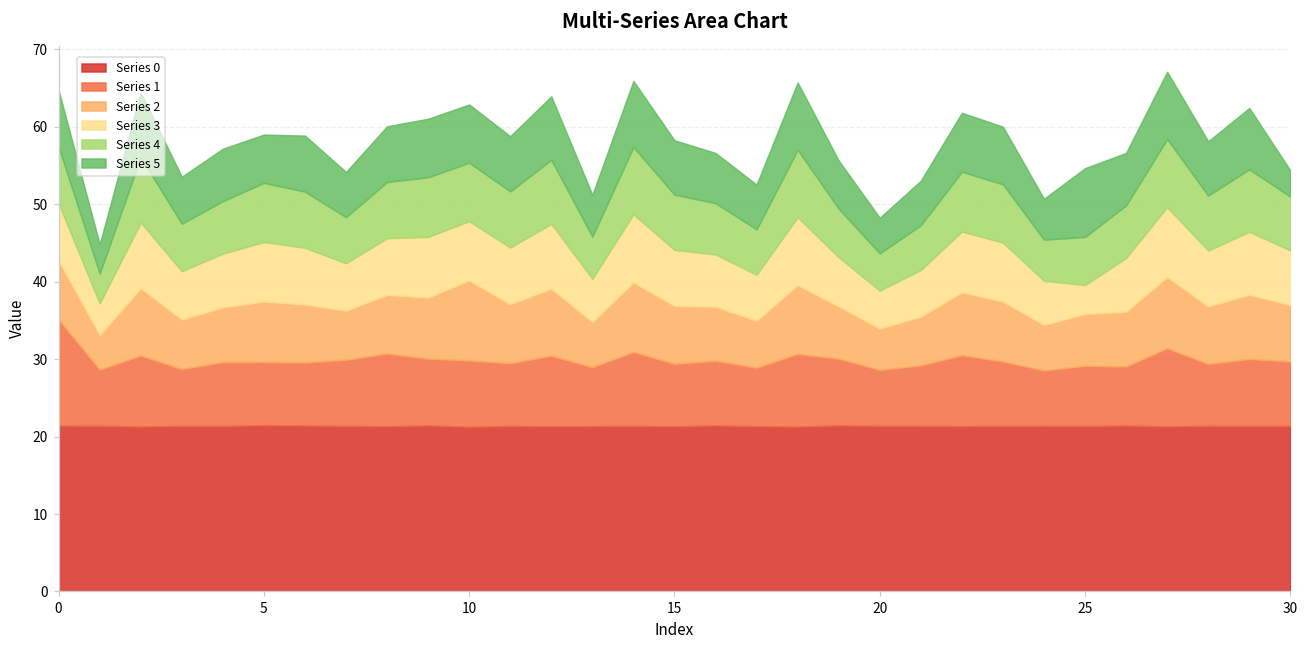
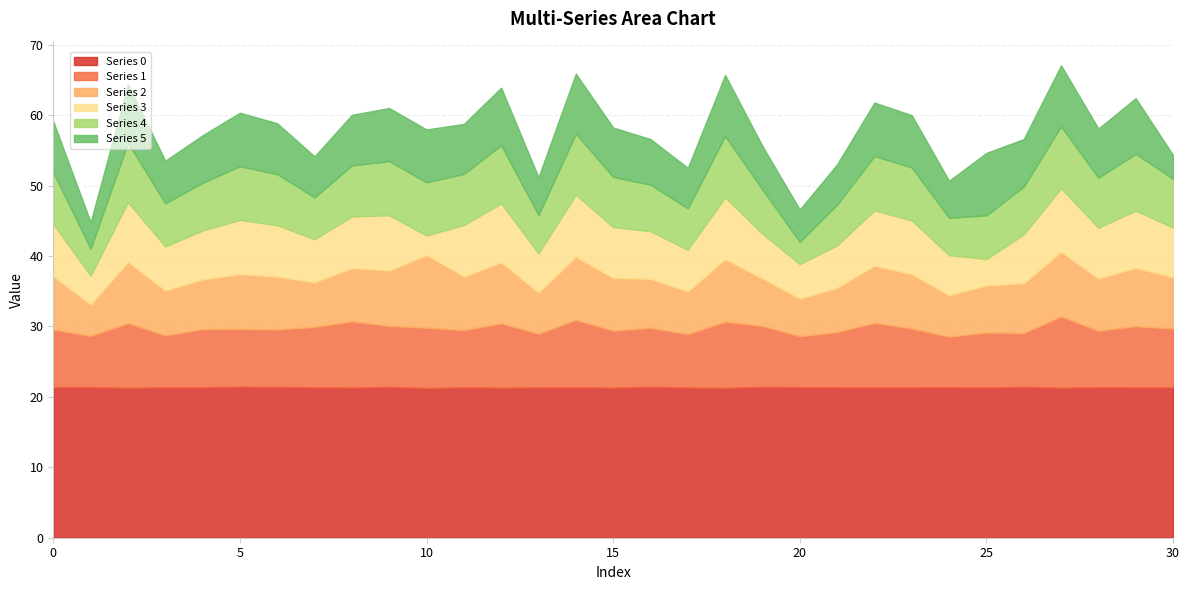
Series 1, 0: 14 -> 8
Series 5, 5: 6 -> 8
Series 3, 10: 8 -> 3
Series 4, 20: 5 -> 3
